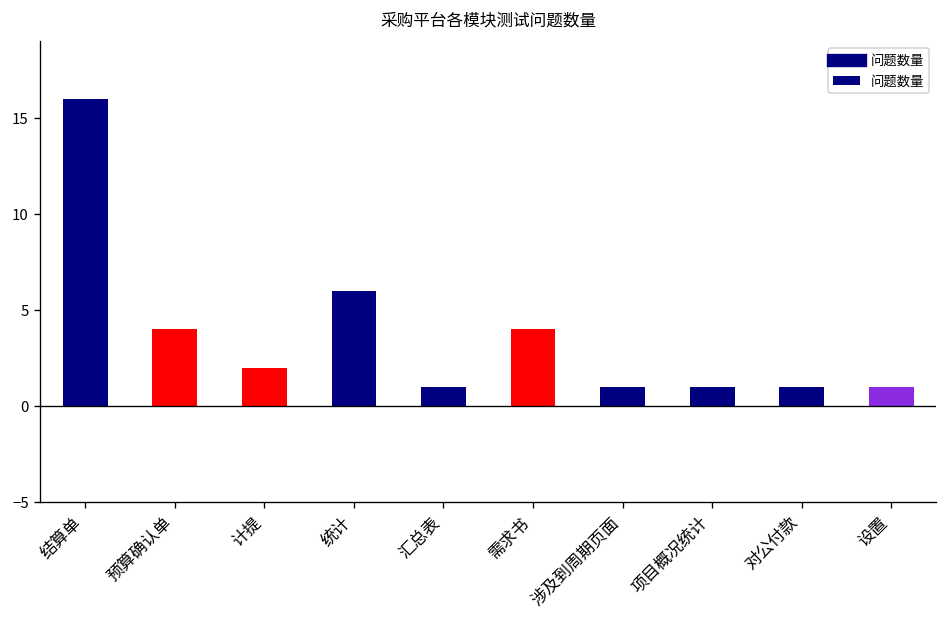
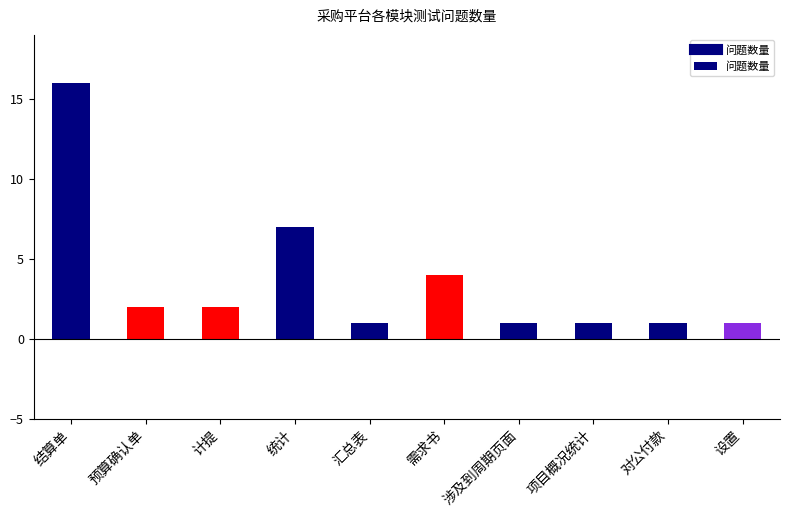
预算确认单: 4 -> 2
统计: 6 -> 7
